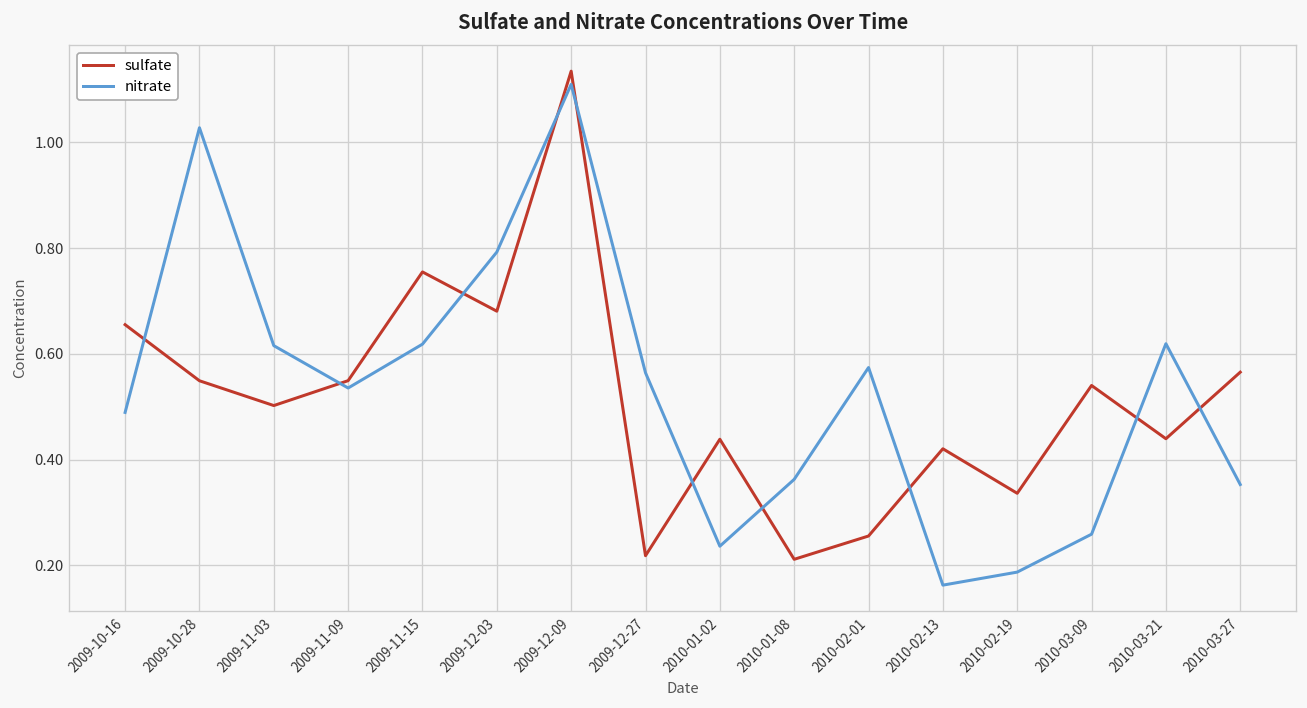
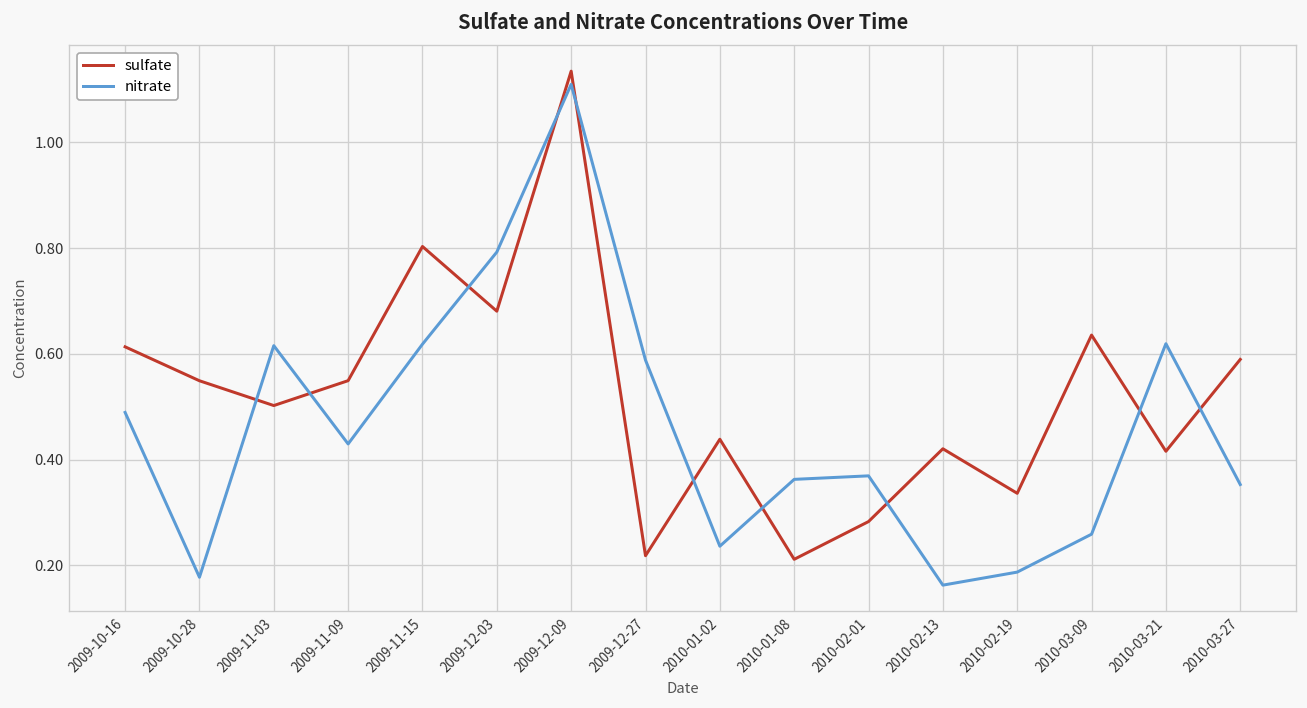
sulfate, 2009-10-16: 0.66 -> 0.61
nitrate, 2009-10-28: 1.03 -> 0.18
nitrate, 2009-11-09: 0.54 -> 0.43
sulfate, 2009-11-15: 0.75 -> 0.80
nitrate, 2009-12-27: 0.56 -> 0.59
sulfate, 2010-02-01: 0.26 -> 0.28
nitrate, 2010-02-01: 0.57 -> 0.37
sulfate, 2010-03-09: 0.54 -> 0.64
sulfate, 2010-03-21: 0.44 -> 0.42
sulfate, 2010-03-27: 0.57 -> 0.59
